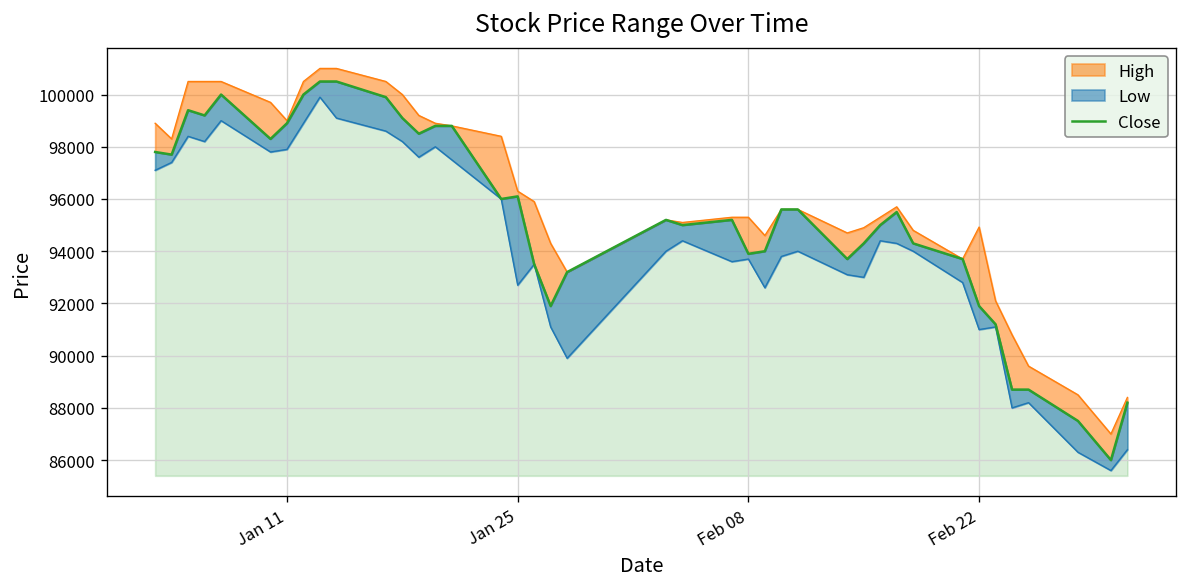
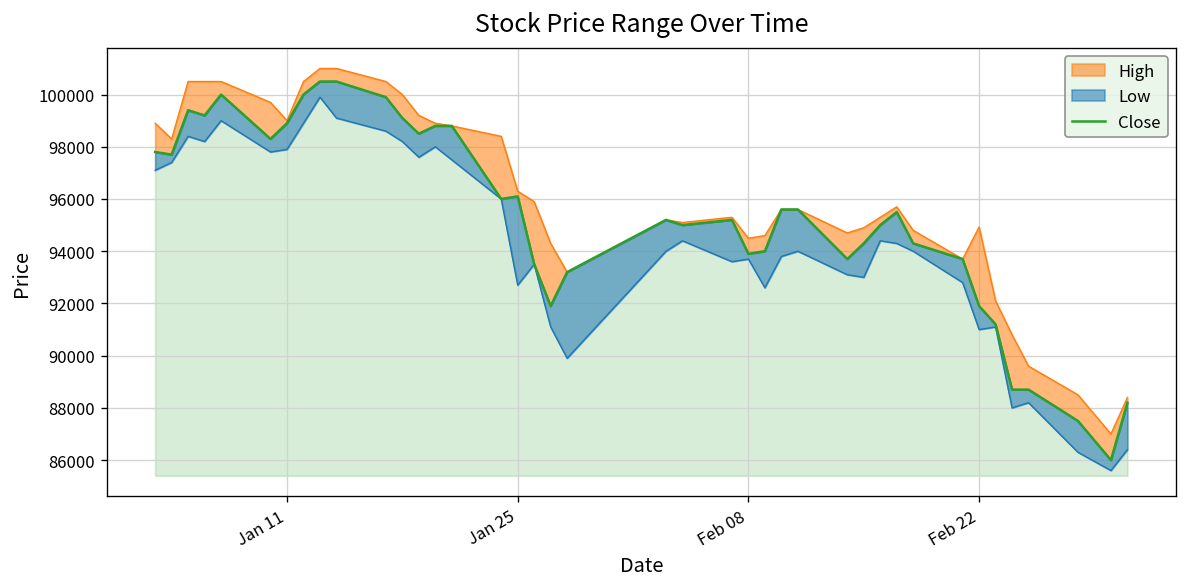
High, Feb 08: 95300 -> 94500
